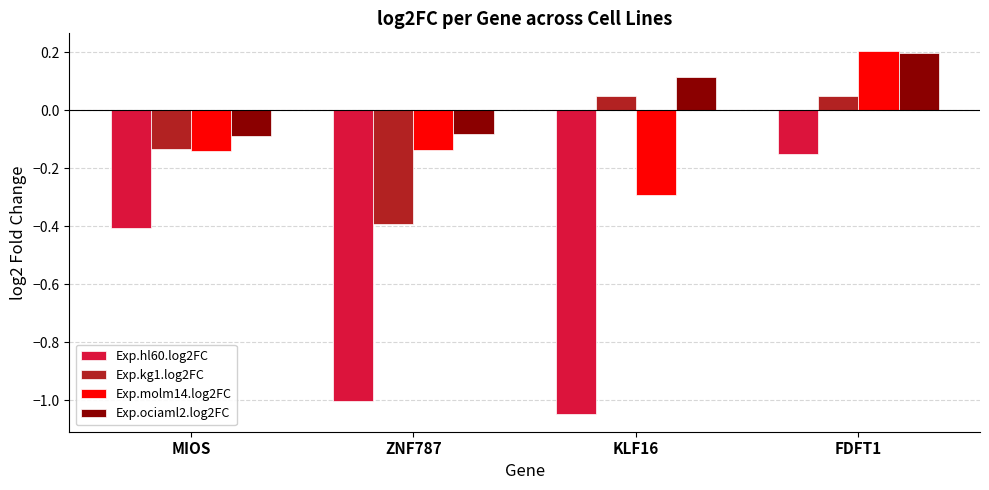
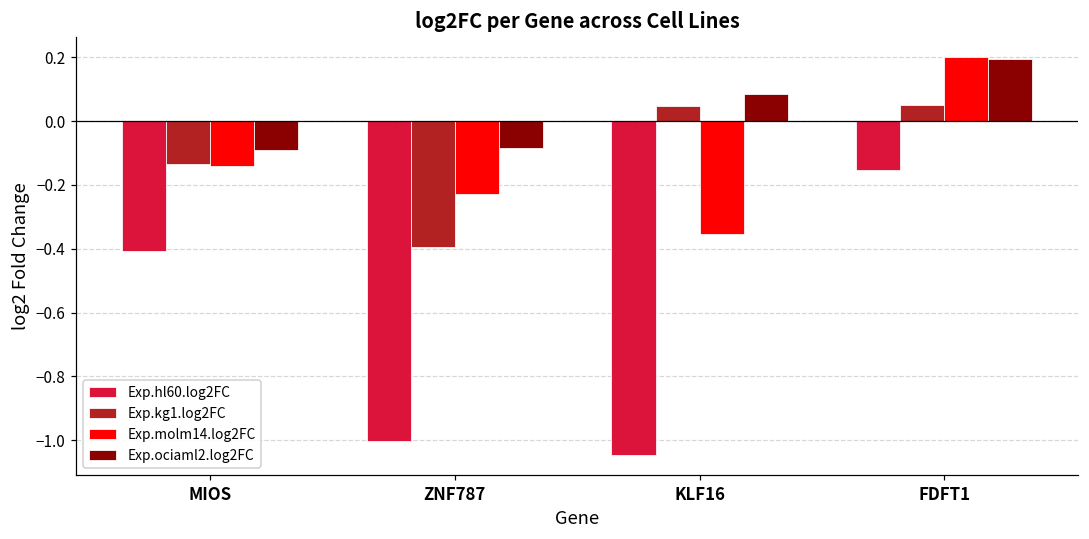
Exp.molm14.log2FC, ZNF787: -0.14 -> -0.23
Exp.molm14.log2FC, KLF16: -0.29 -> -0.35
Exp.ociaml2.log2FC, KLF16: 0.11 -> 0.08
